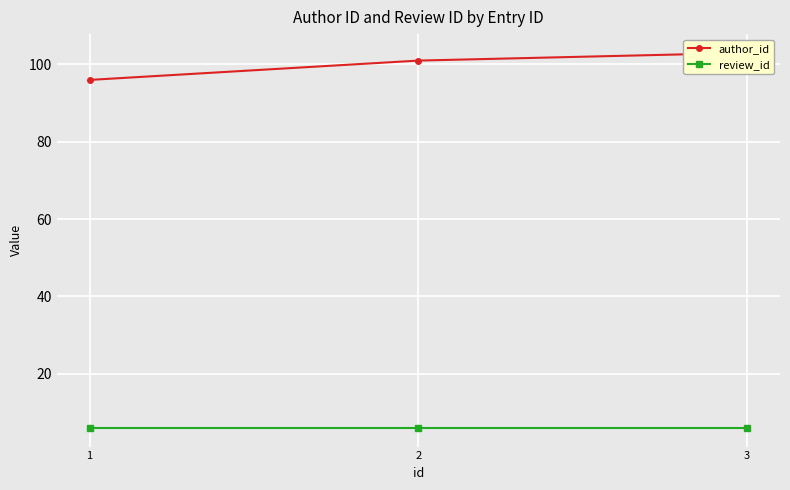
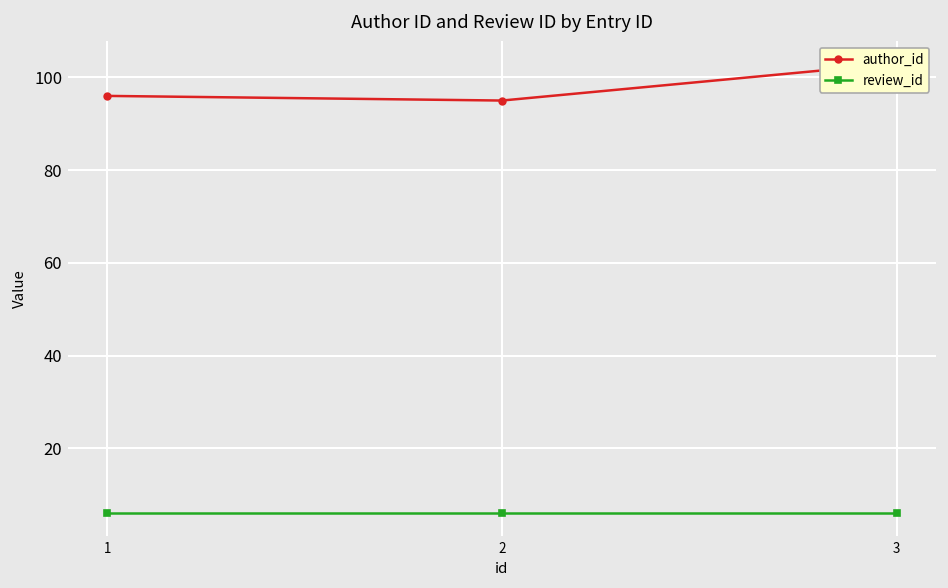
author_id, 2: 101 -> 95
